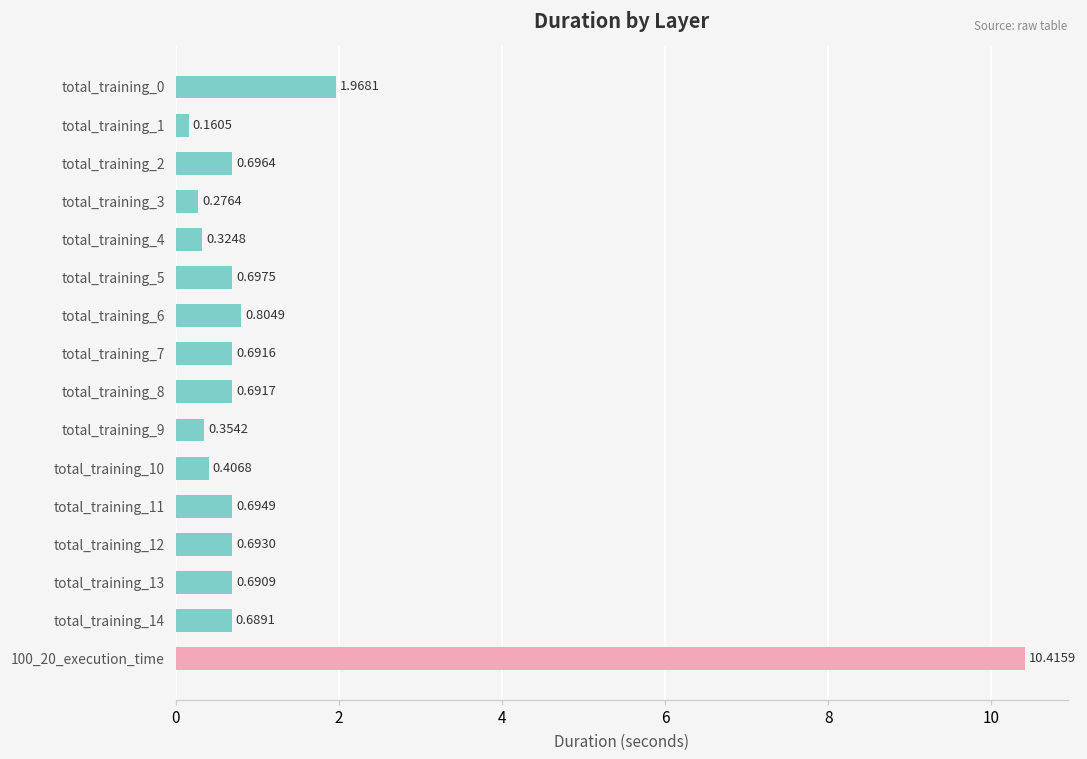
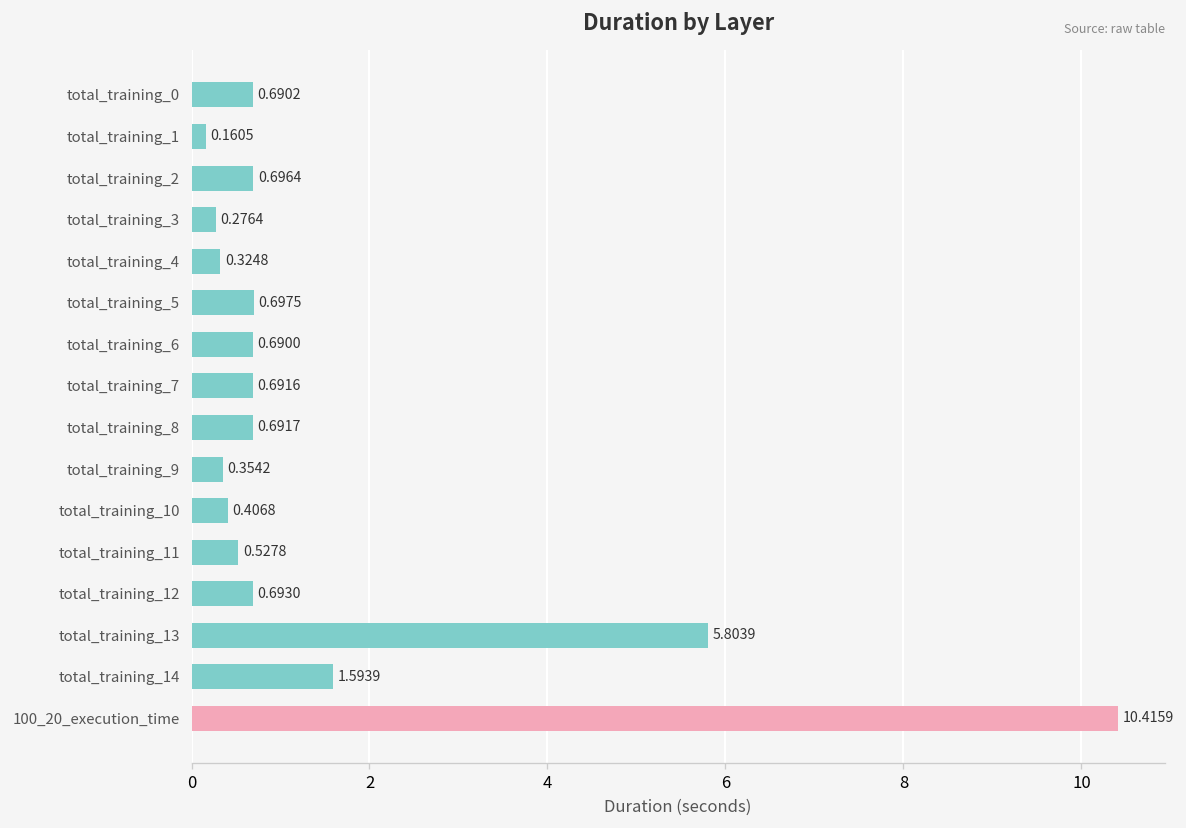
total_training_0: 1.9681 -> 0.6902
total_training_6: 0.8049 -> 0.6900
total_training_11: 0.6949 -> 0.5278
total_training_13: 0.6909 -> 5.8039
total_training_14: 0.6891 -> 1.5939
